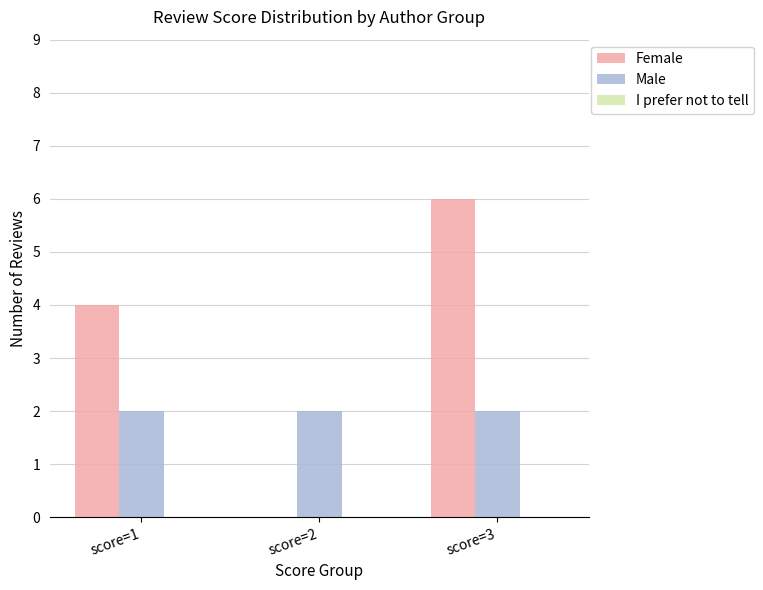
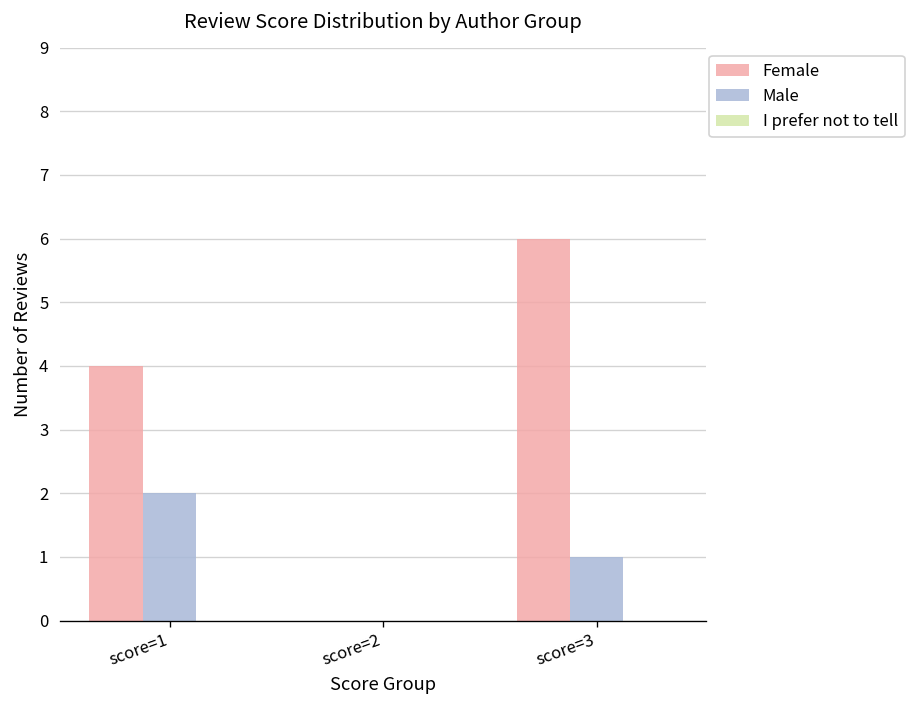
Male, score=2: 2 -> 0
Male, score=3: 2 -> 1
